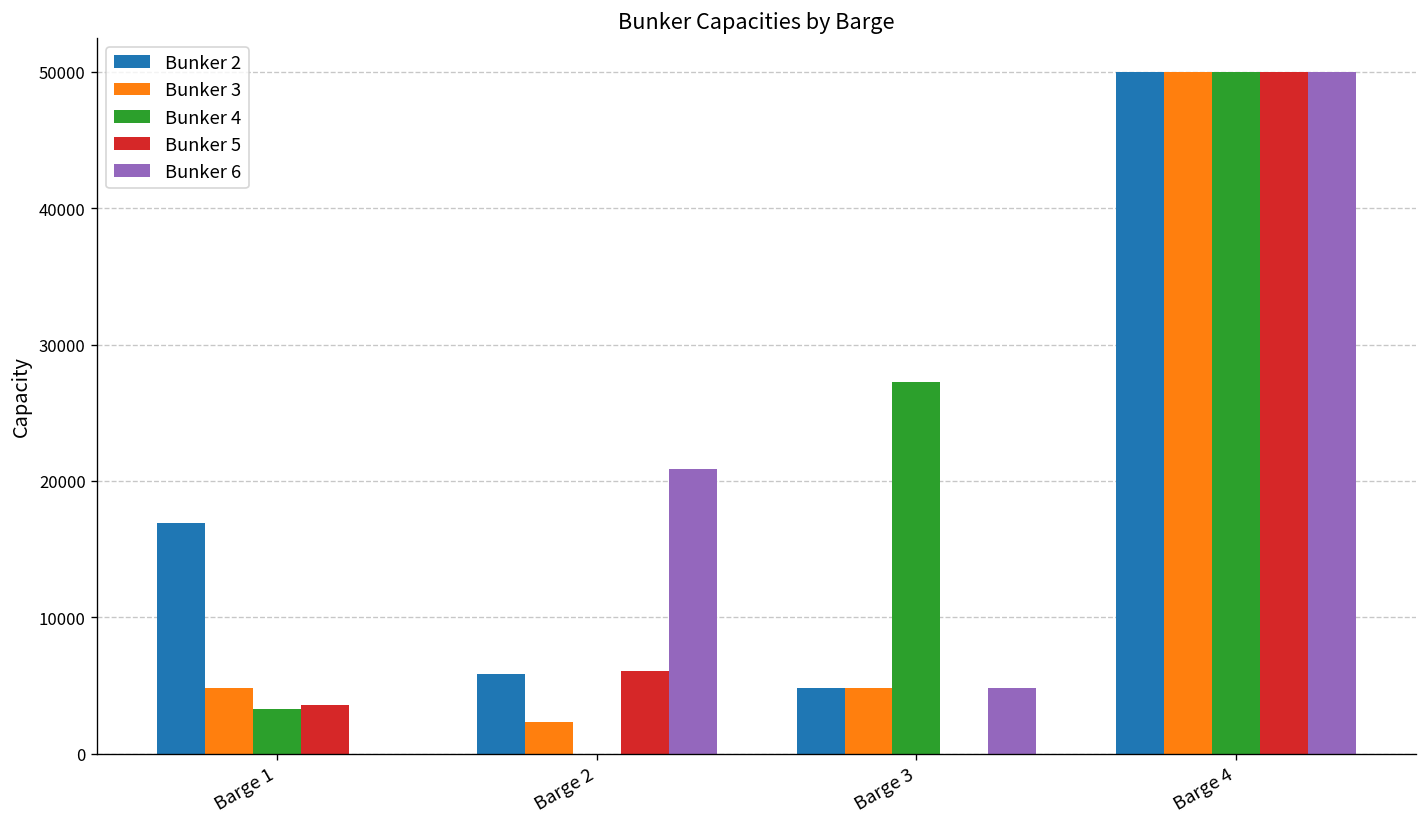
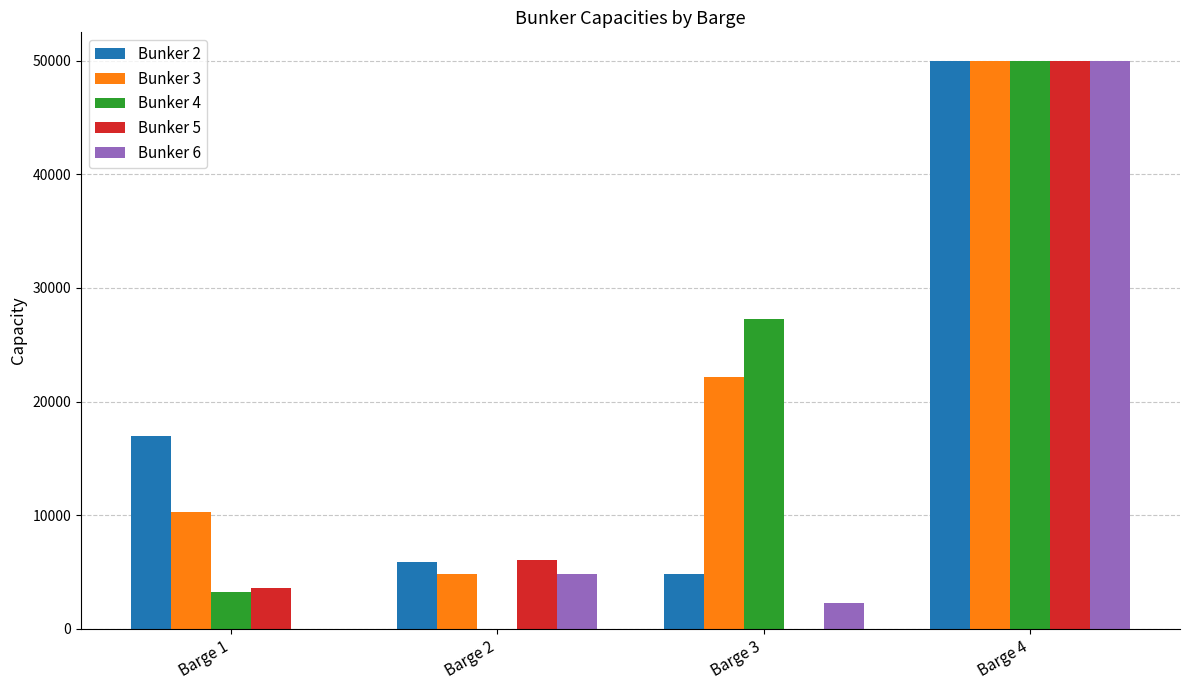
Bunker 3, Barge 1: 4800 -> 10200
Bunker 3, Barge 2: 2300 -> 4800
Bunker 6, Barge 2: 20900 -> 4800
Bunker 3, Barge 3: 4800 -> 22200
Bunker 6, Barge 3: 4800 -> 2200
